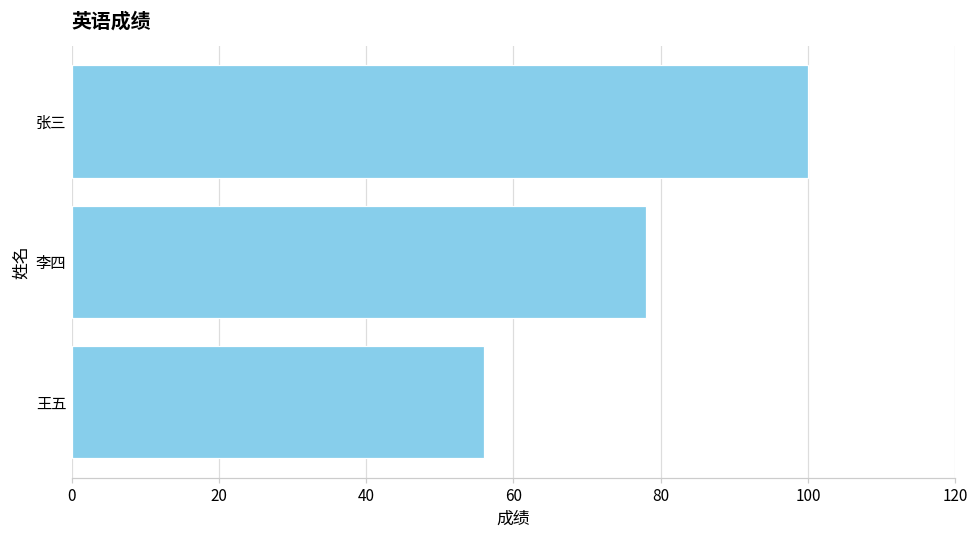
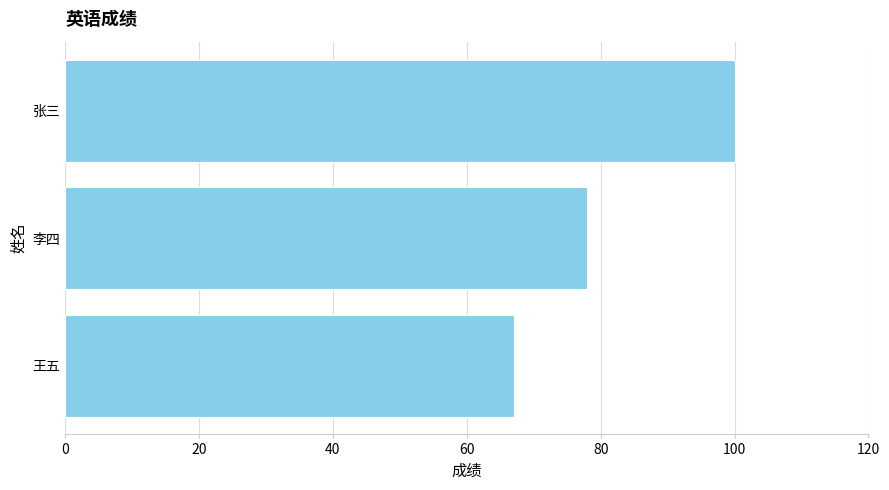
王五: 56 -> 67
